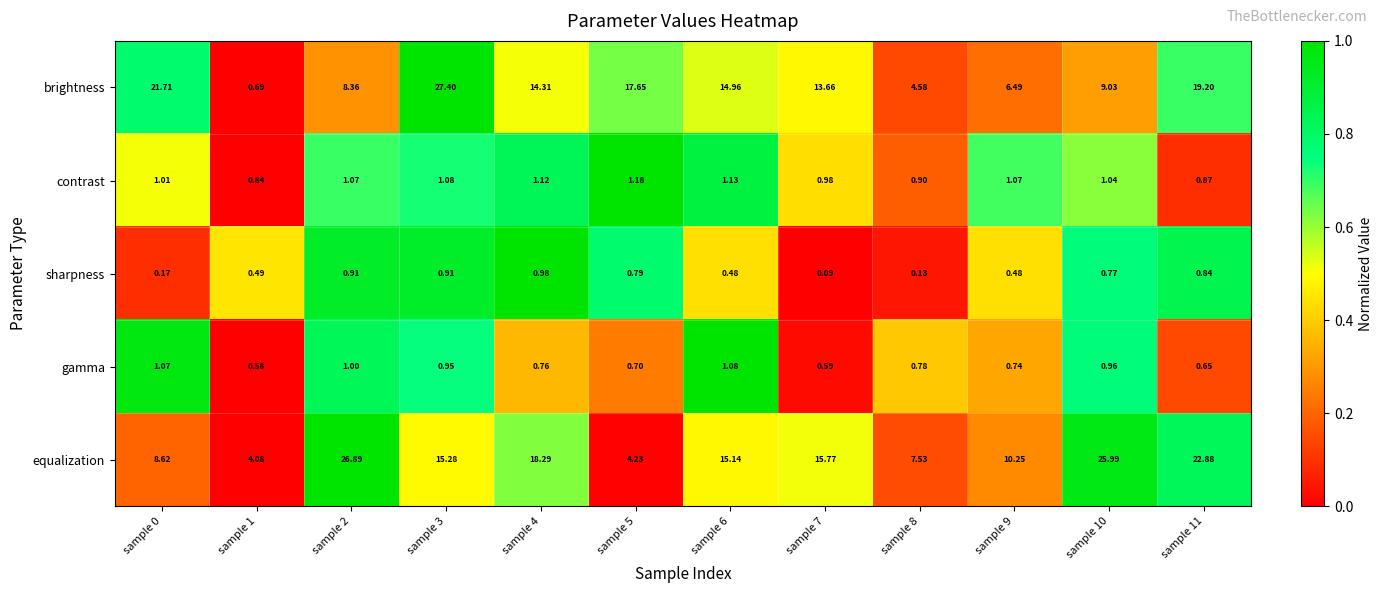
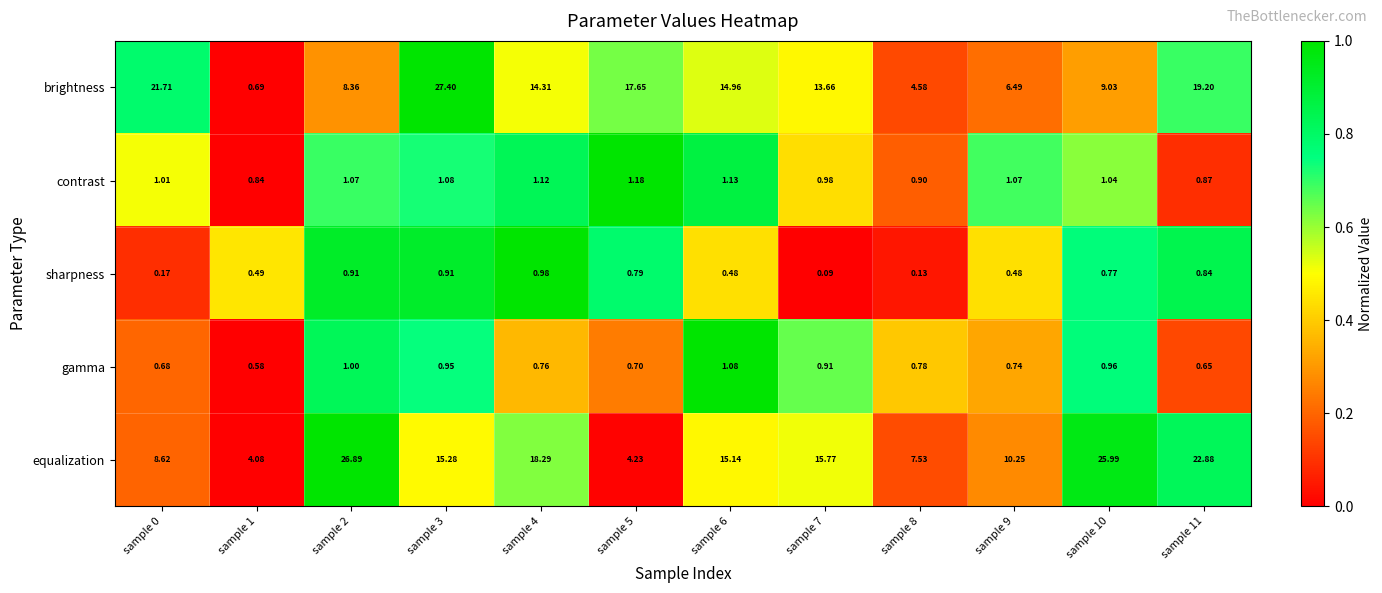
gamma, sample 0: 1.07 -> 0.68
gamma, sample 7: 0.59 -> 0.91
